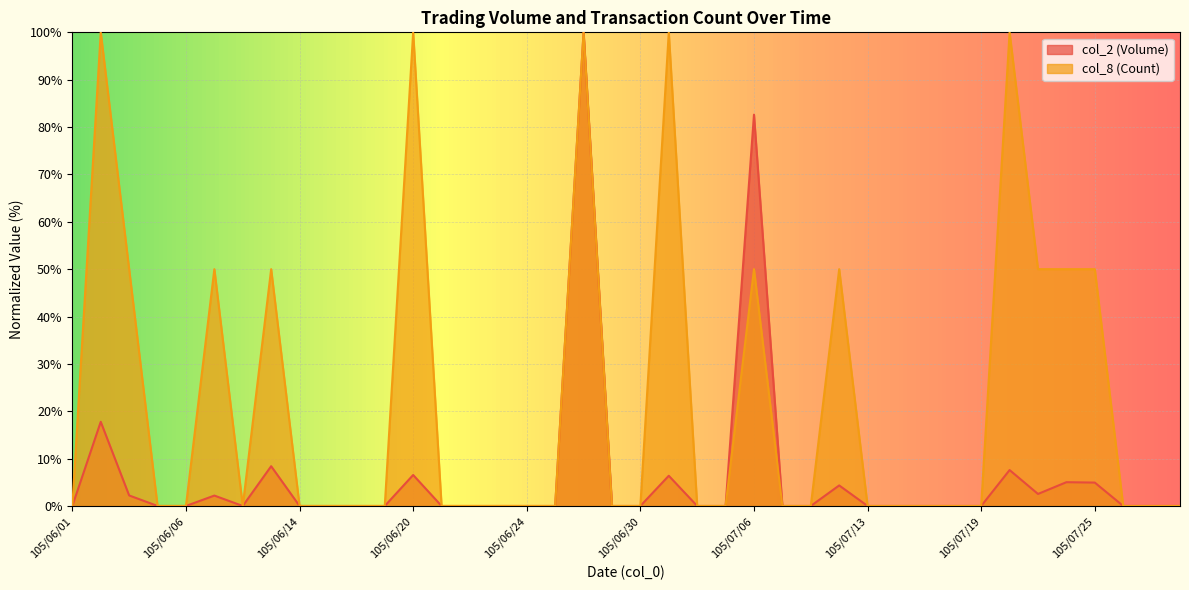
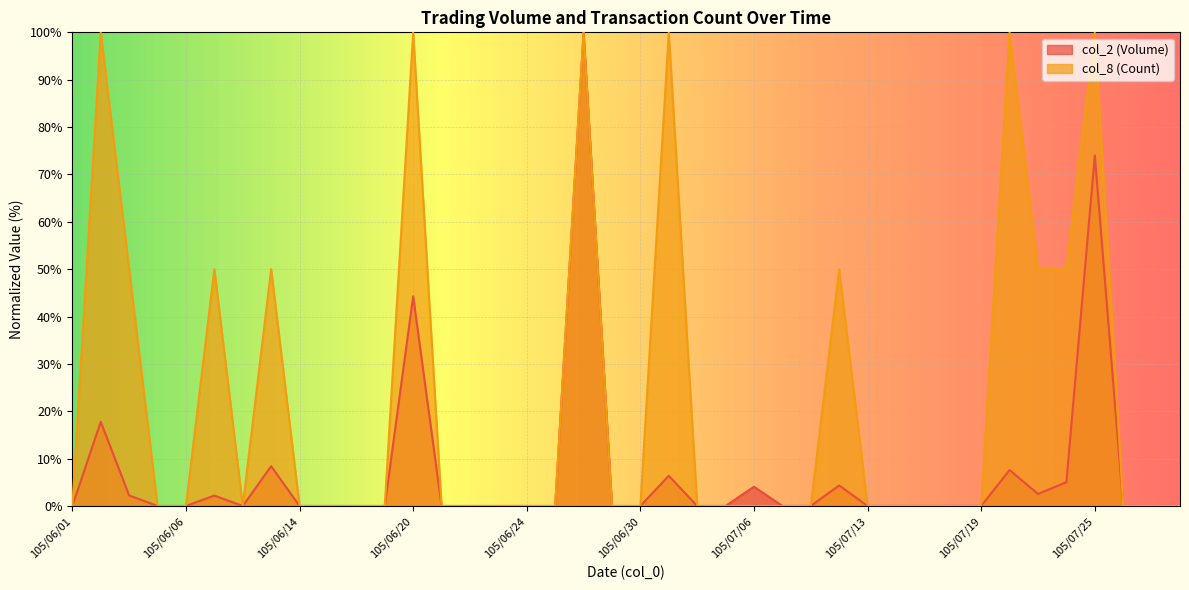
col_2 (Volume), 105/06/20: 7% -> 44%
col_2 (Volume), 105/07/06: 83% -> 4%
col_8 (Count), 105/07/06: 50% -> 0%
col_2 (Volume), 105/07/25: 5% -> 74%
col_8 (Count), 105/07/25: 50% -> 100%
